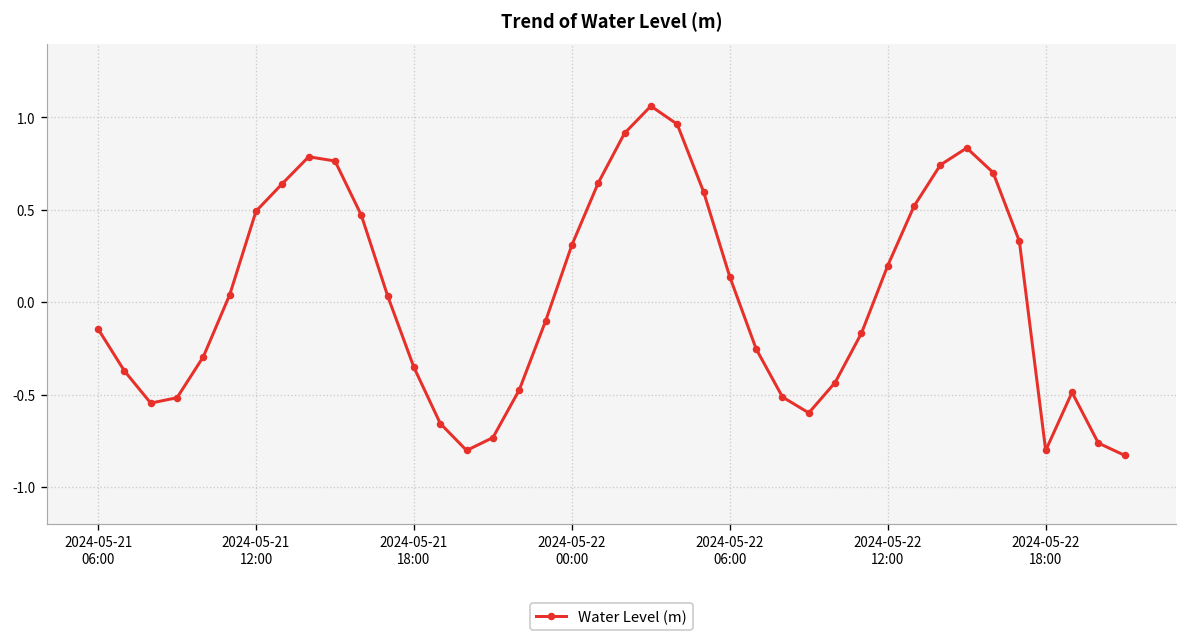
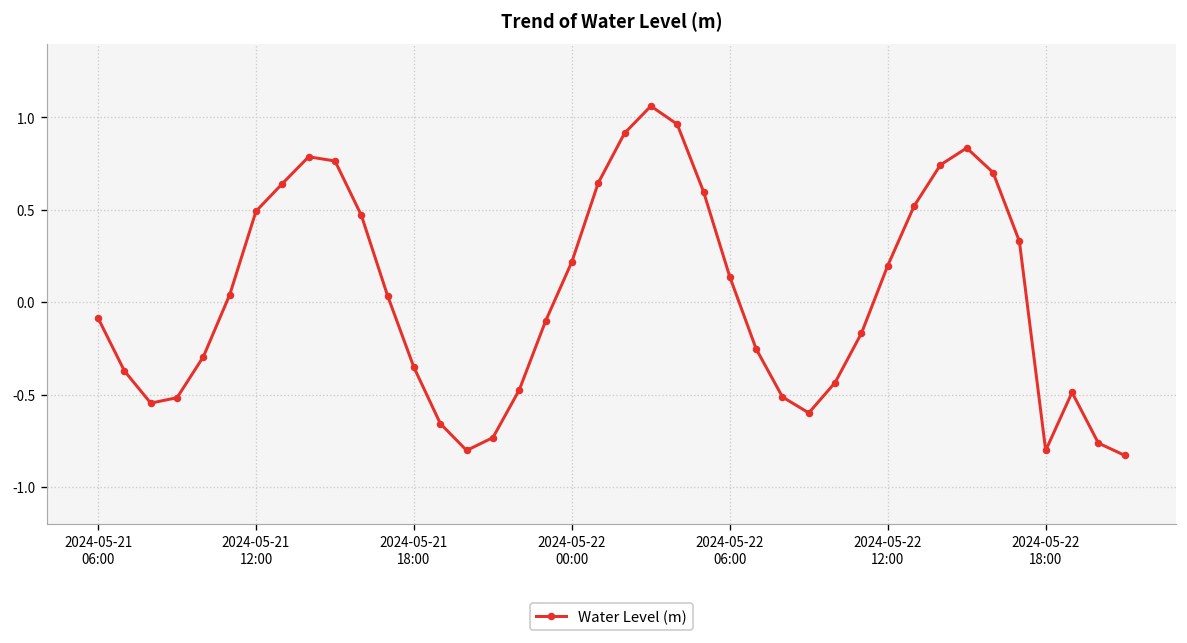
2024-05-21 06:00: -0.15 -> -0.09
2024-05-22 00:00: 0.31 -> 0.22
